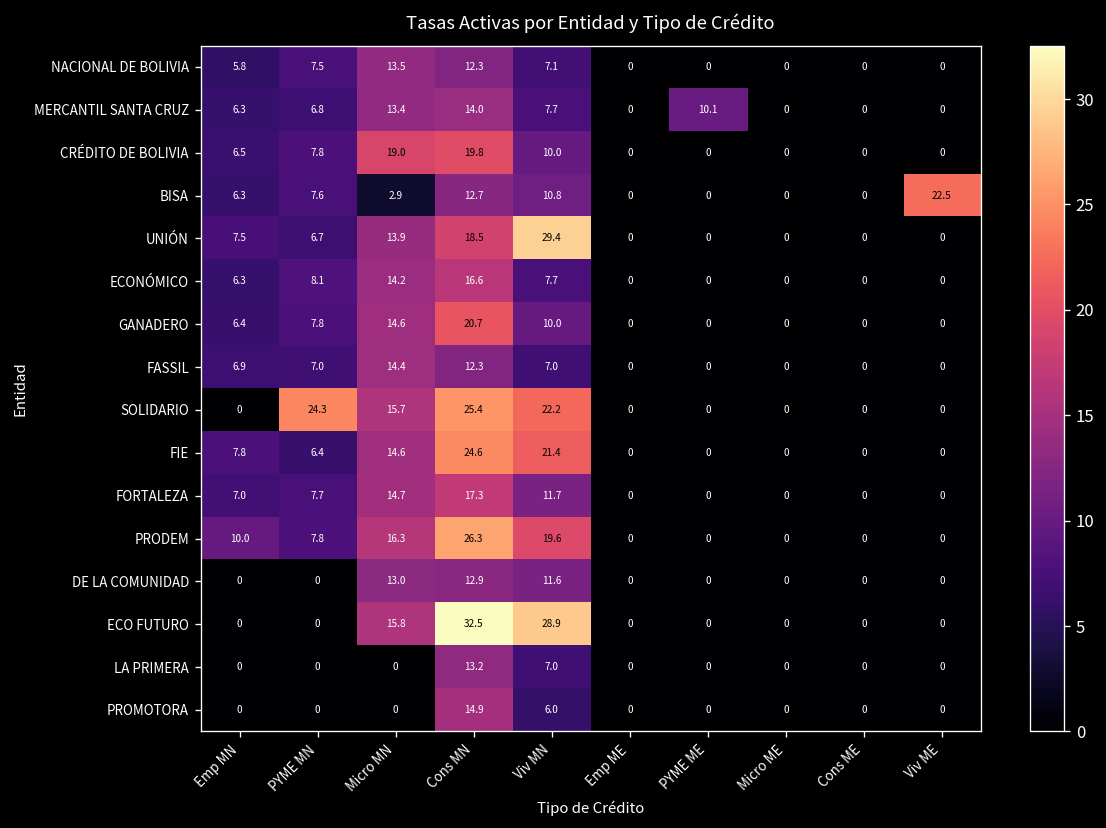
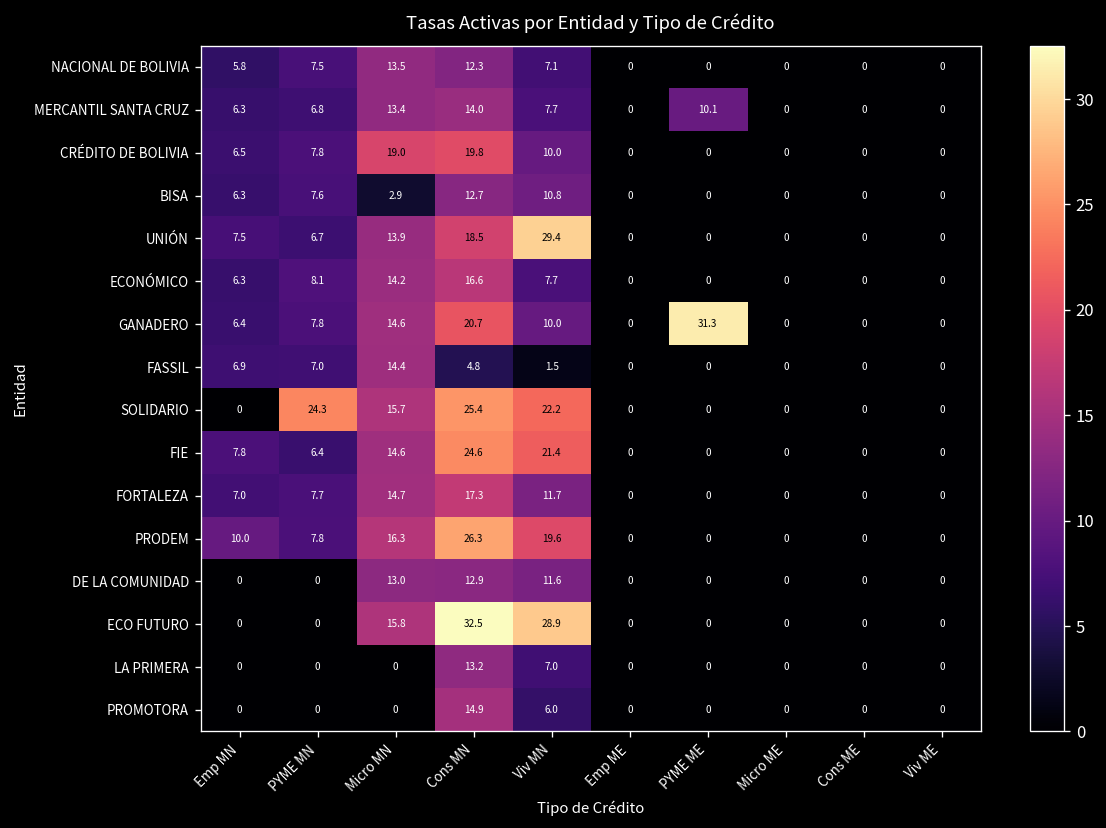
BISA, Viv ME: 22.5 -> 0
GANADERO, PYME ME: 0 -> 31.3
FASSIL, Cons MN: 12.3 -> 4.8
FASSIL, Viv MN: 7.0 -> 1.5
